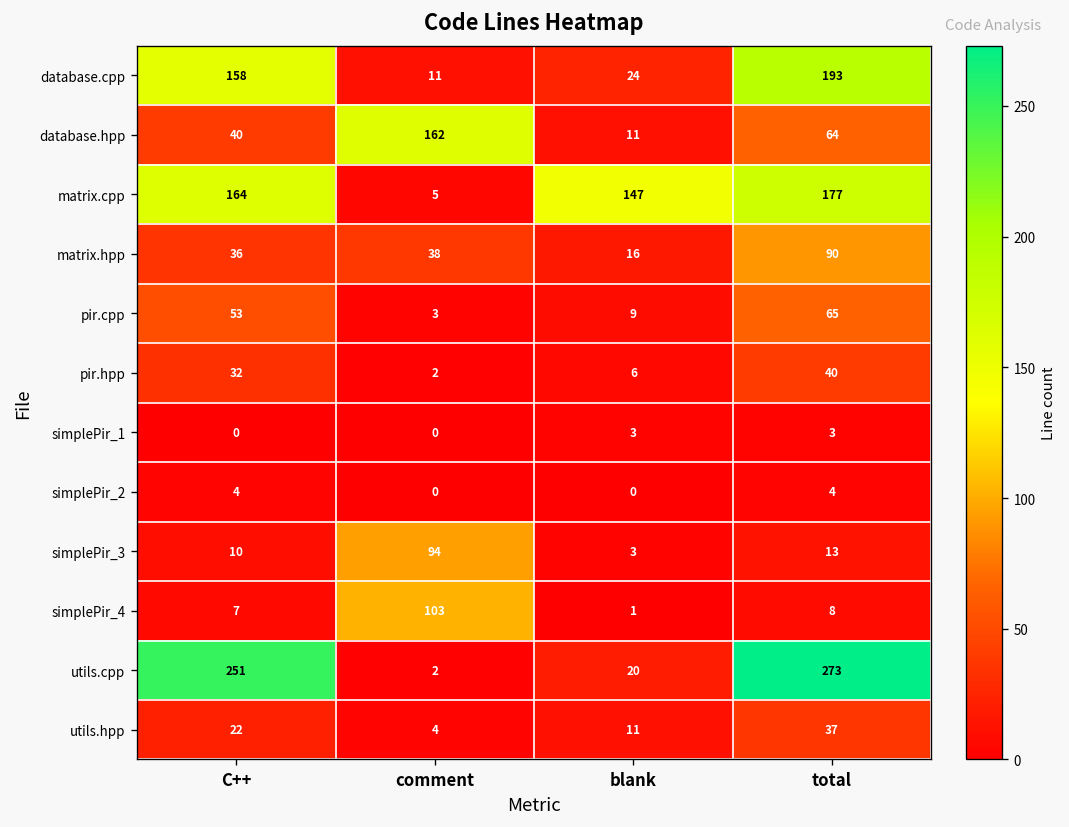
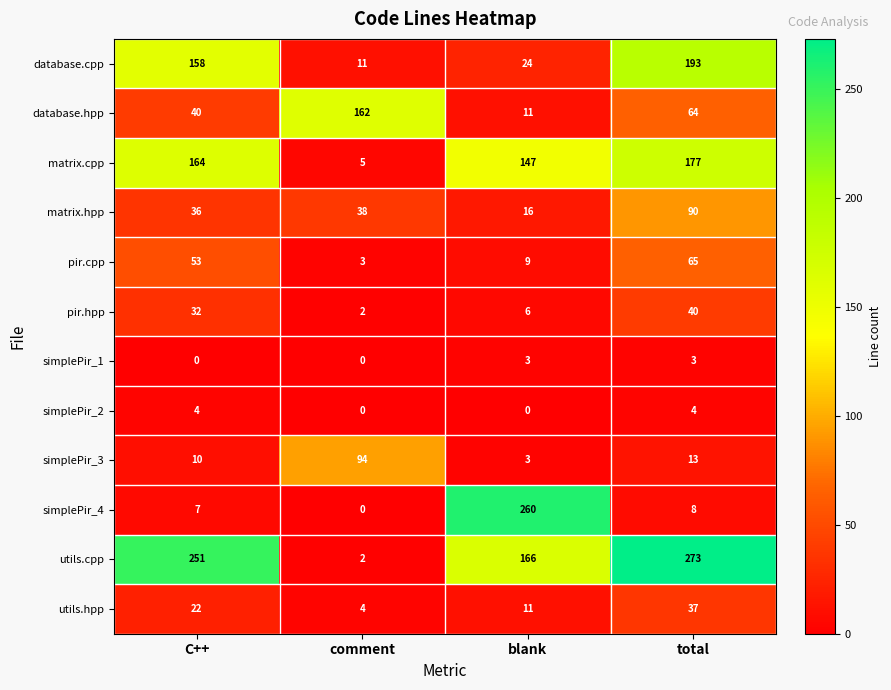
simplePir_4, comment: 103 -> 0
simplePir_4, blank: 1 -> 260
utils.cpp, blank: 20 -> 166
